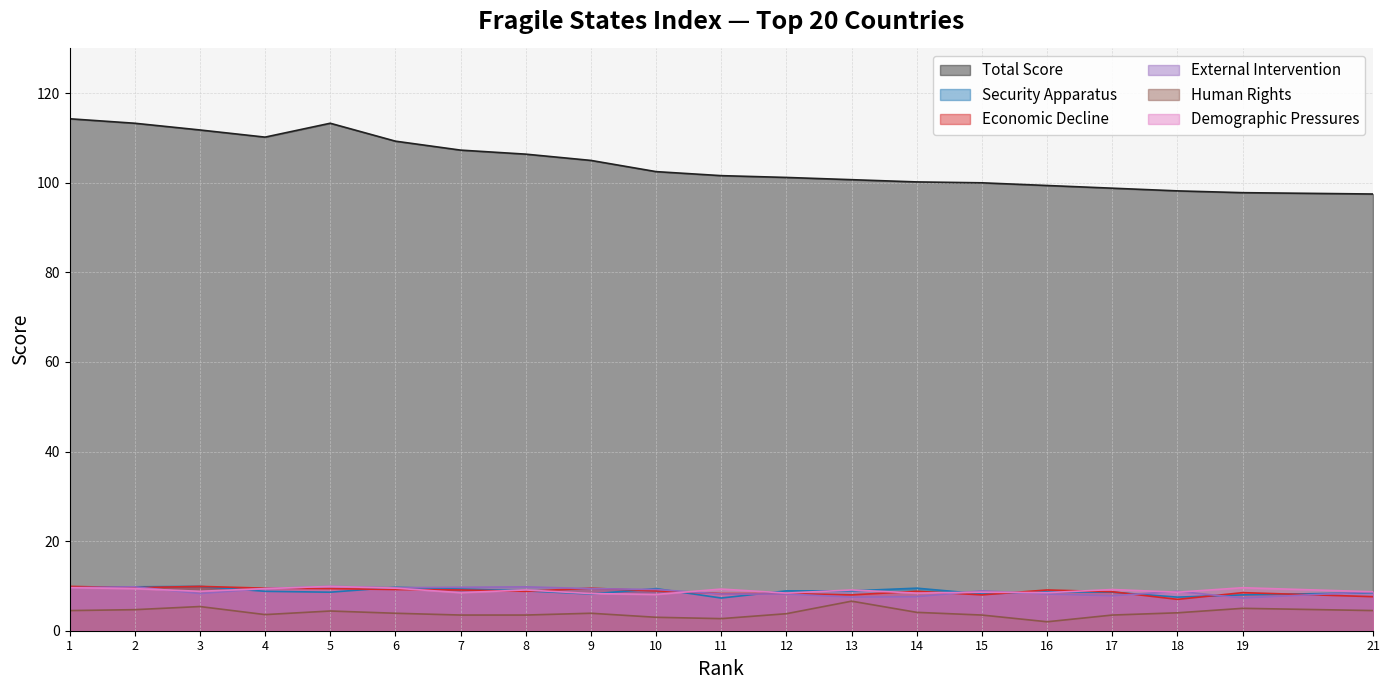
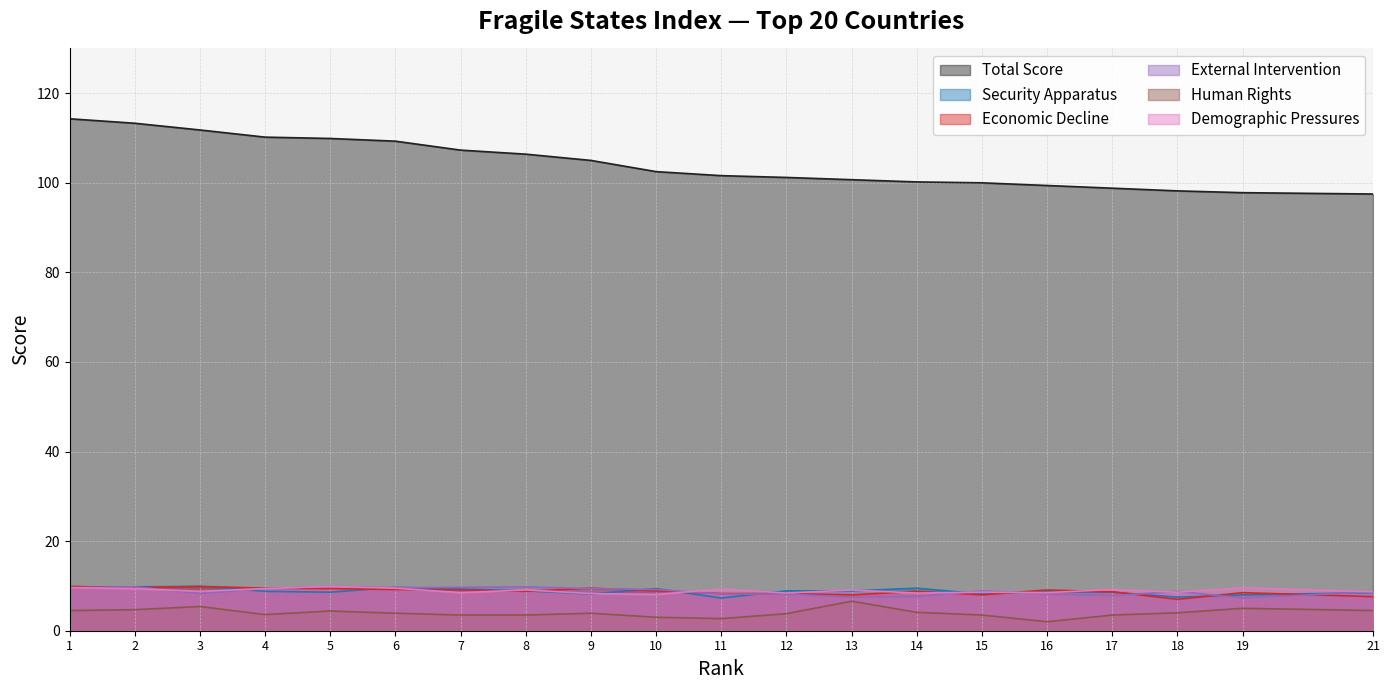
Total Score, 5: 113 -> 110
